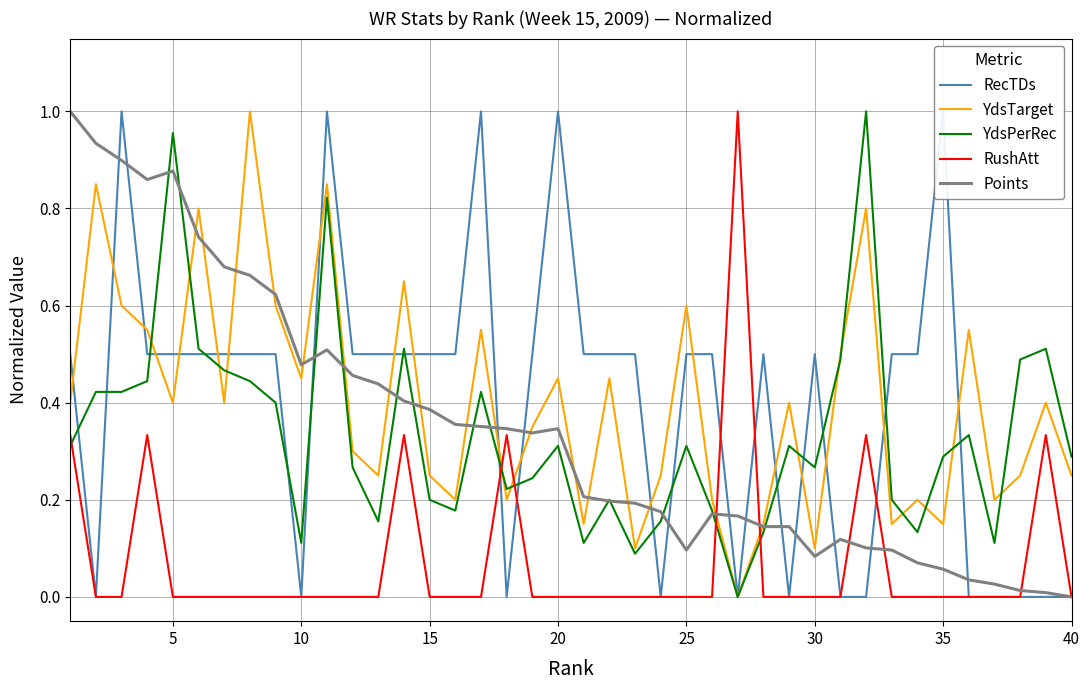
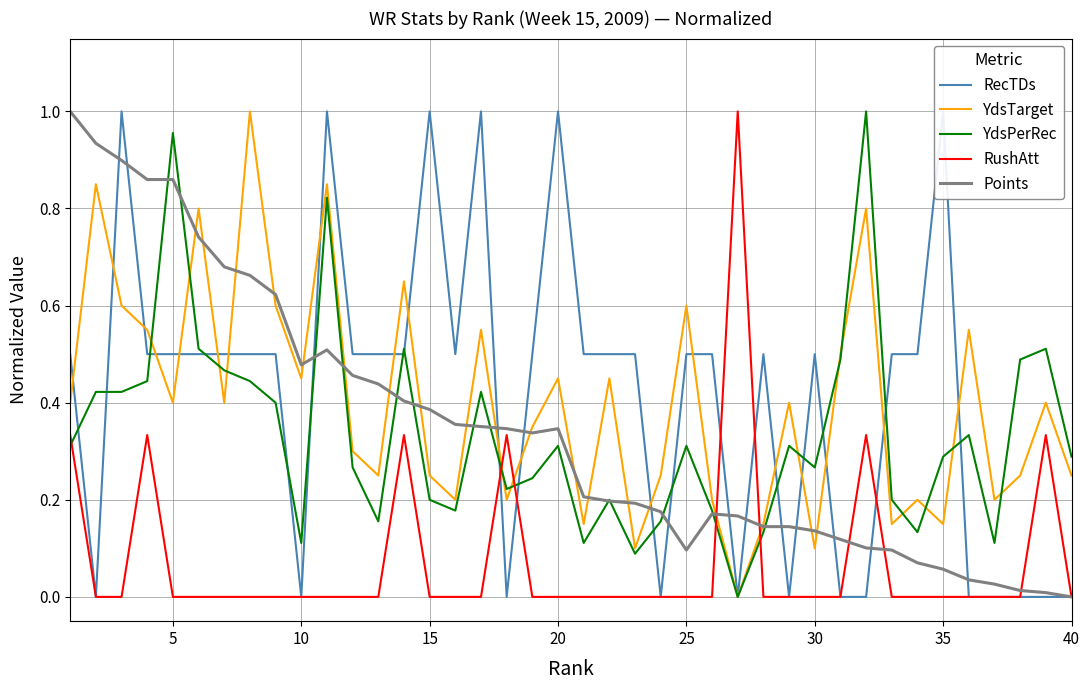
Points, 5: 0.88 -> 0.86
RecTDs, 15: 0.50 -> 1.00
Points, 30: 0.08 -> 0.14
